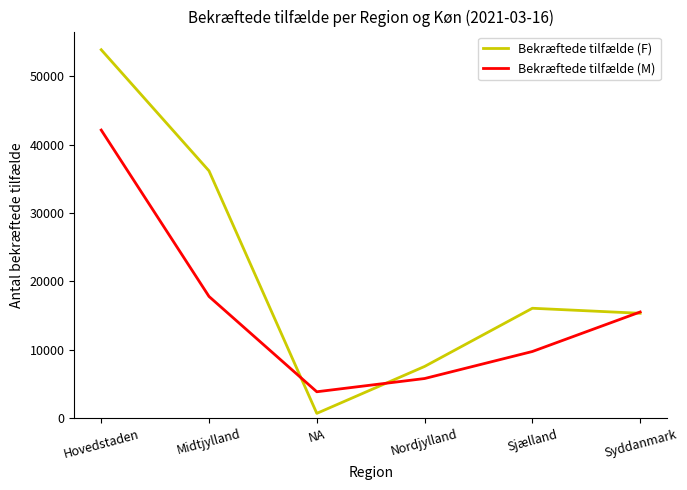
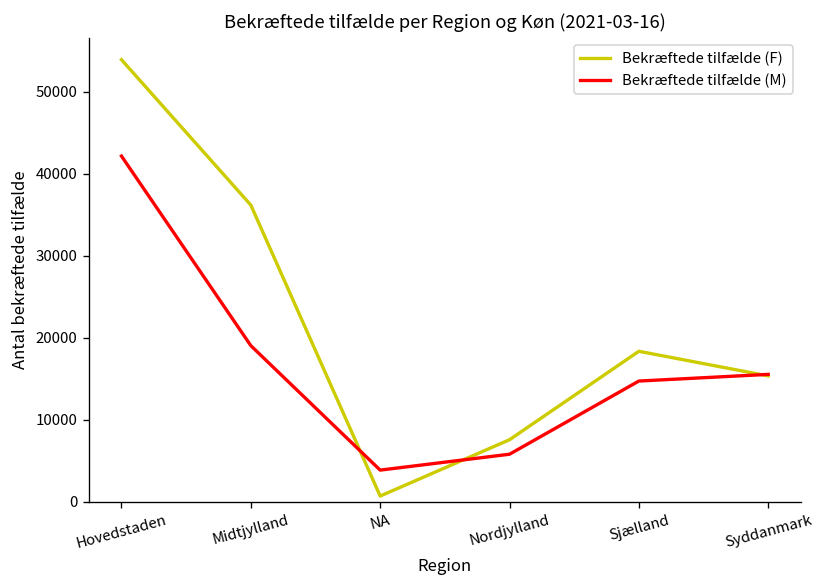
Bekræftede tilfælde (M), Midtjylland: 18000 -> 19000
Bekræftede tilfælde (F), Sjælland: 16000 -> 18000
Bekræftede tilfælde (M), Sjælland: 10000 -> 15000
